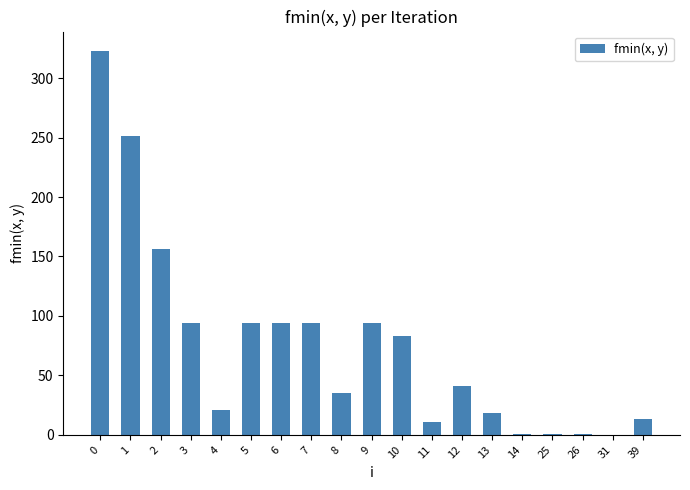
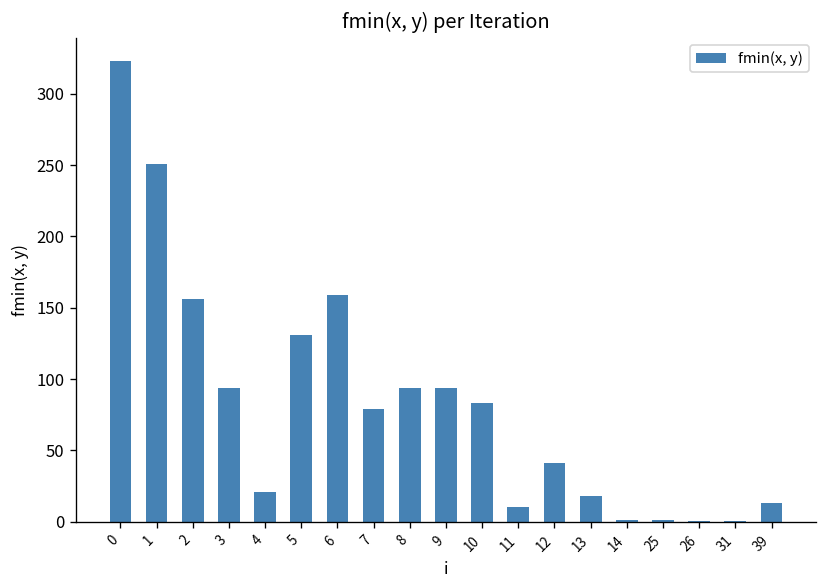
5: 94 -> 131
6: 94 -> 159
7: 94 -> 79
8: 35 -> 94
